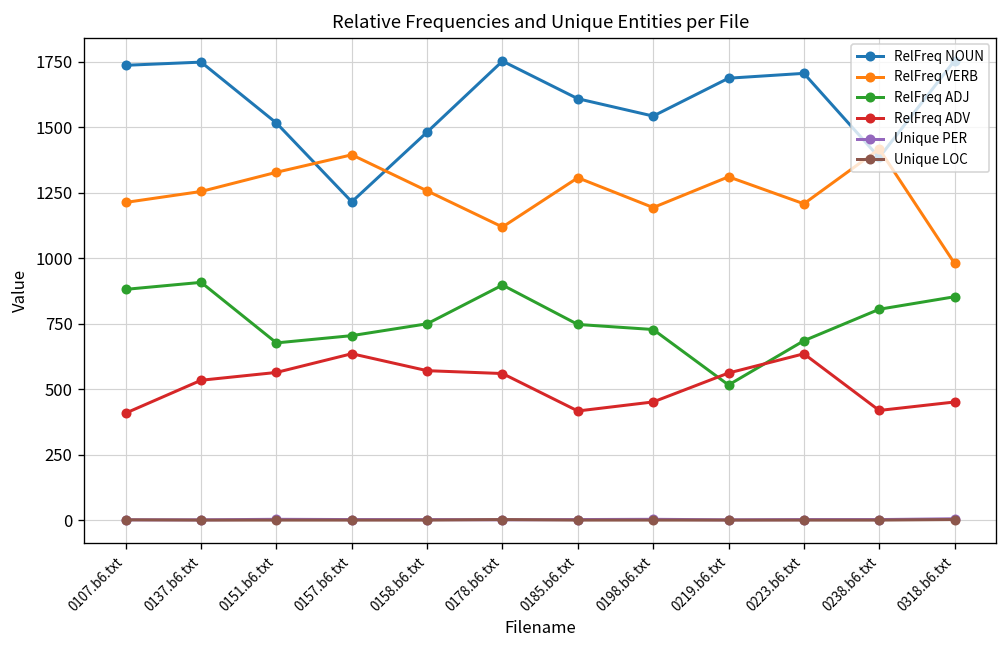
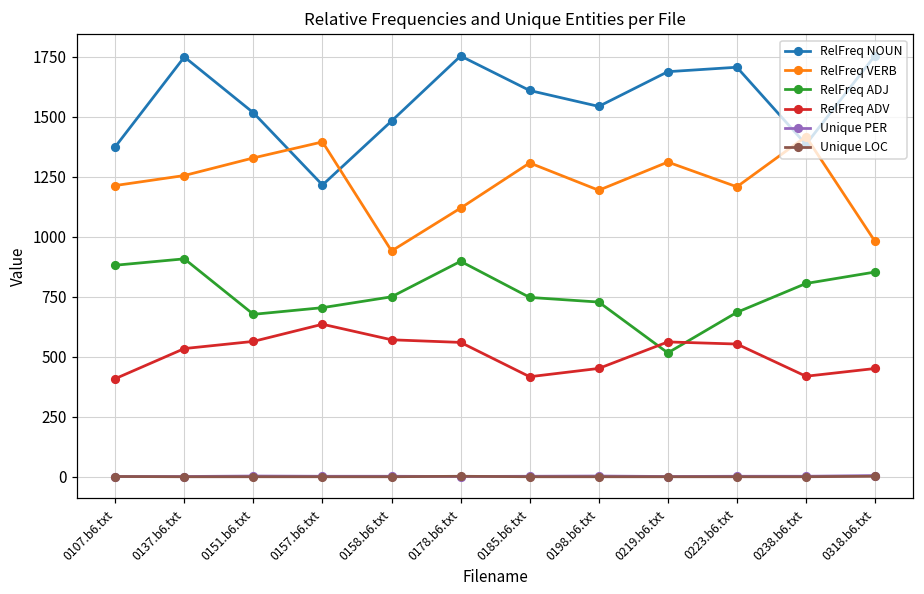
RelFreq NOUN, 0107.b6.txt: 1740 -> 1370
RelFreq VERB, 0158.b6.txt: 1260 -> 940
RelFreq ADV, 0223.b6.txt: 640 -> 550
